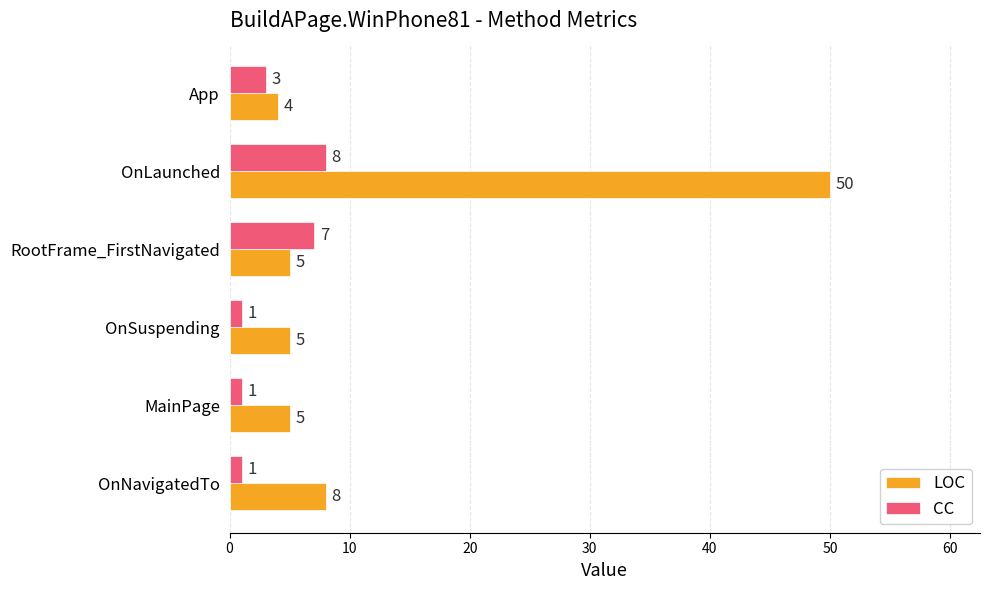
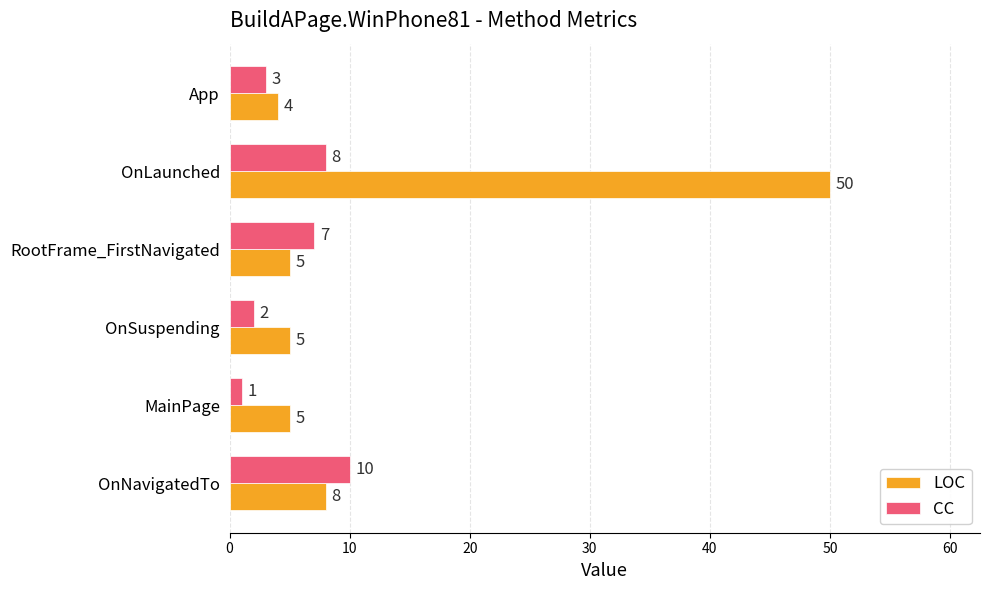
CC, OnSuspending: 1 -> 2
CC, OnNavigatedTo: 1 -> 10
